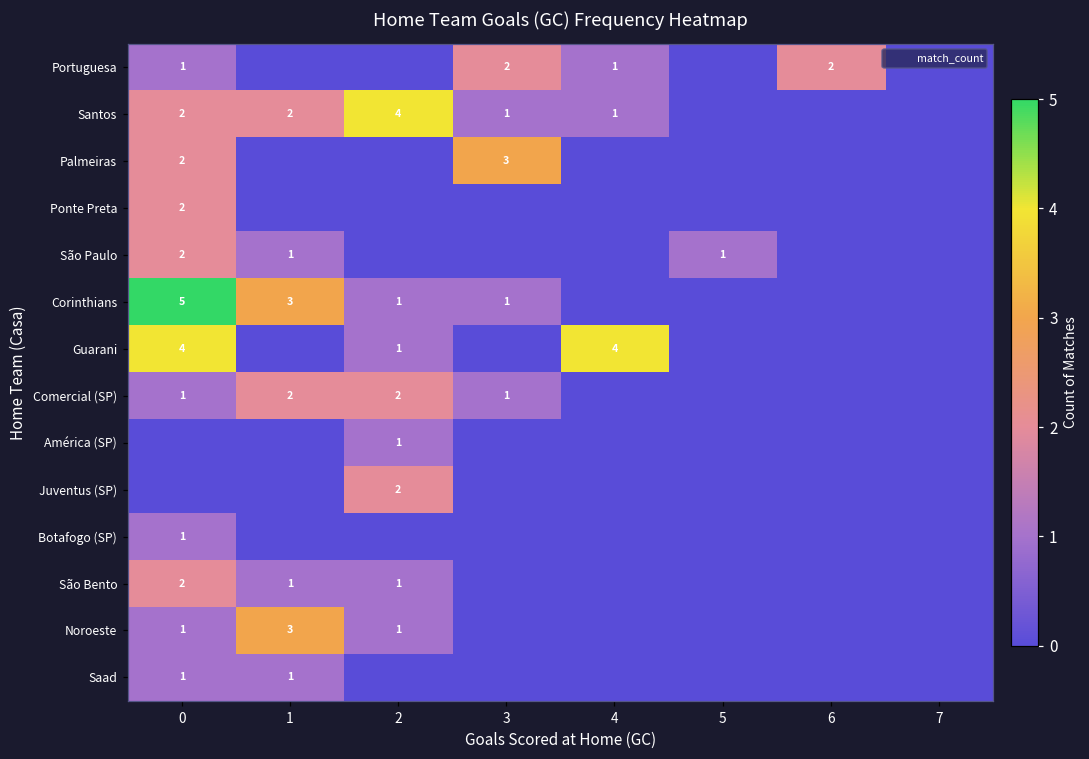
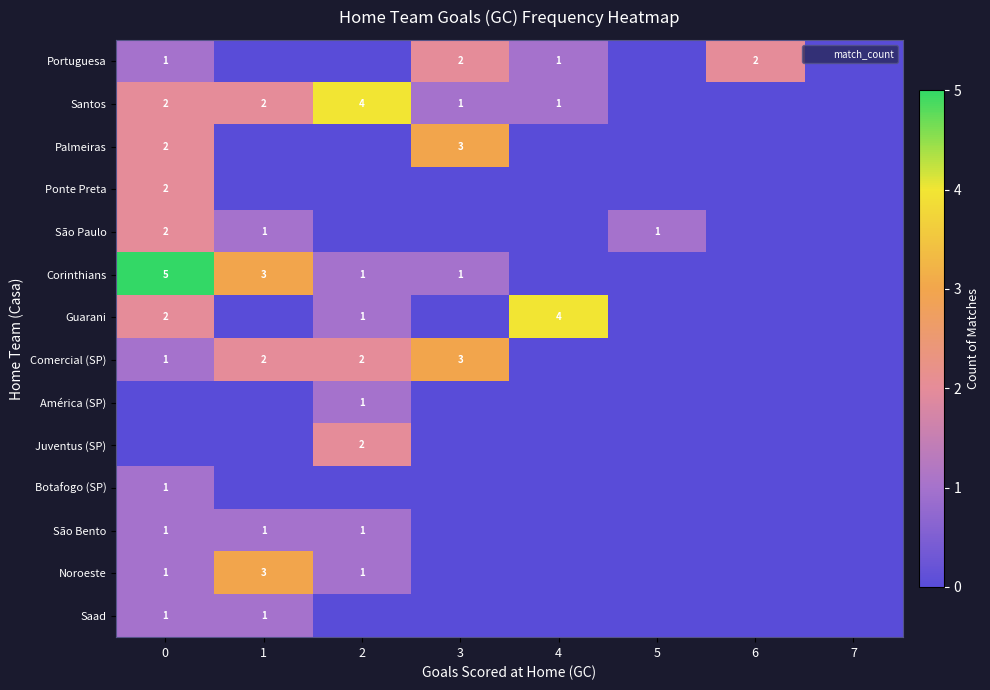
Guarani, 0: 4 -> 2
Comercial (SP), 3: 1 -> 3
São Bento, 0: 2 -> 1
